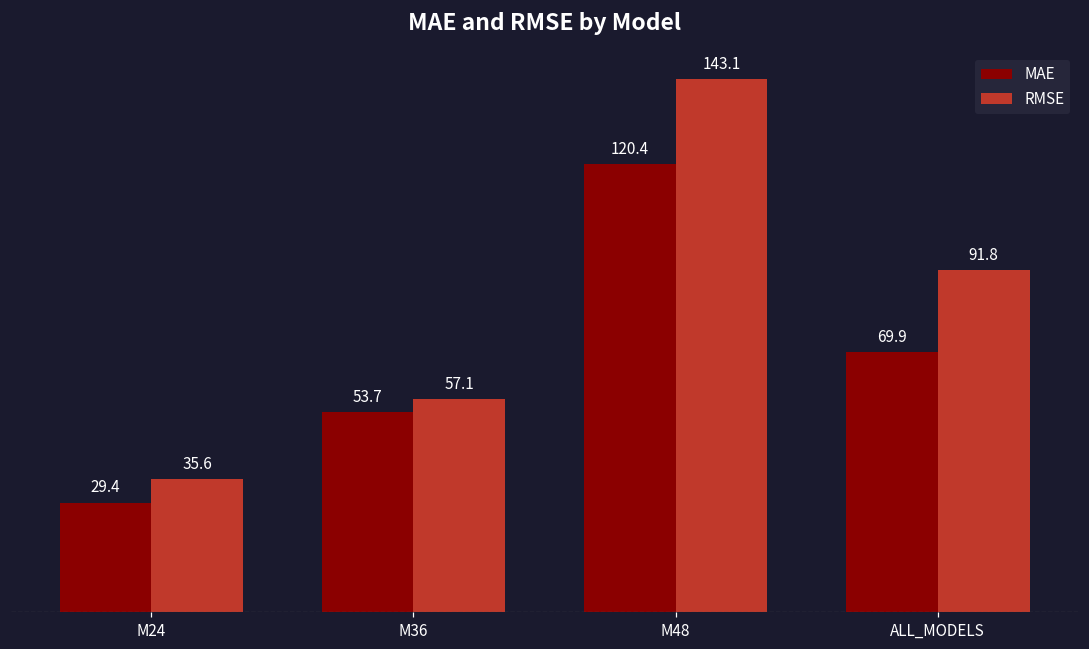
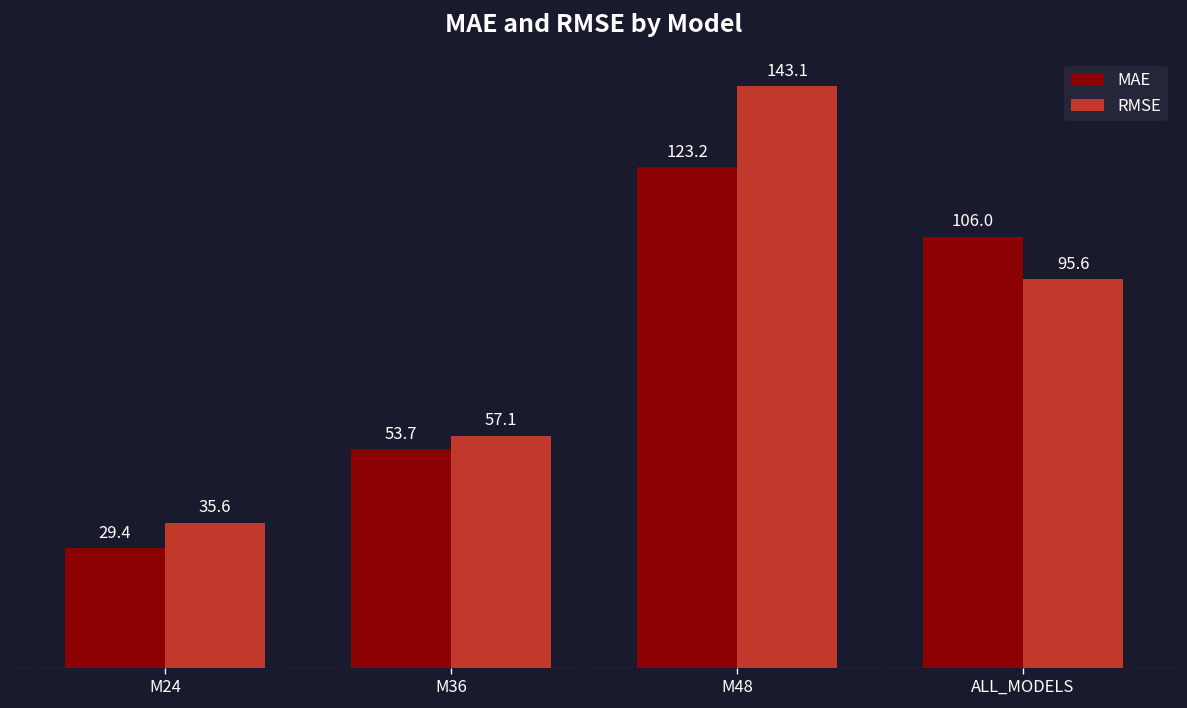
MAE, M48: 120.4 -> 123.2
MAE, ALL_MODELS: 69.9 -> 106.0
RMSE, ALL_MODELS: 91.8 -> 95.6
